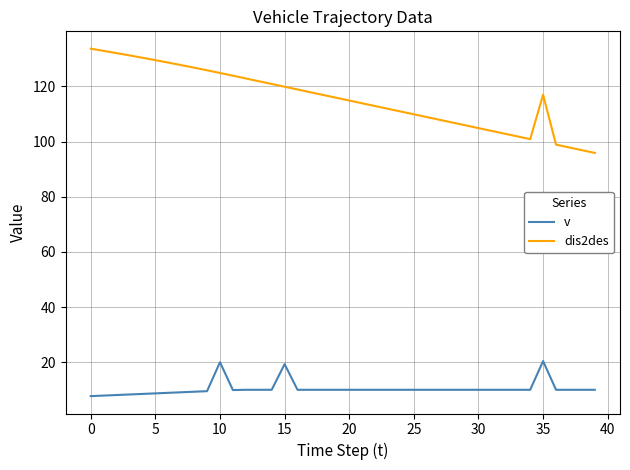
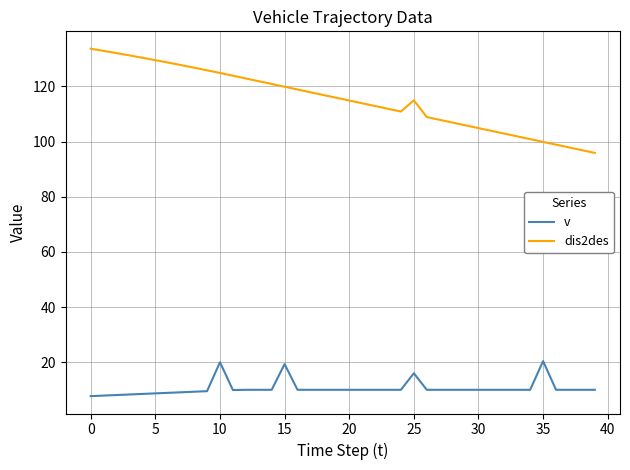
v, 25: 10 -> 16
dis2des, 25: 110 -> 115
dis2des, 35: 117 -> 100
